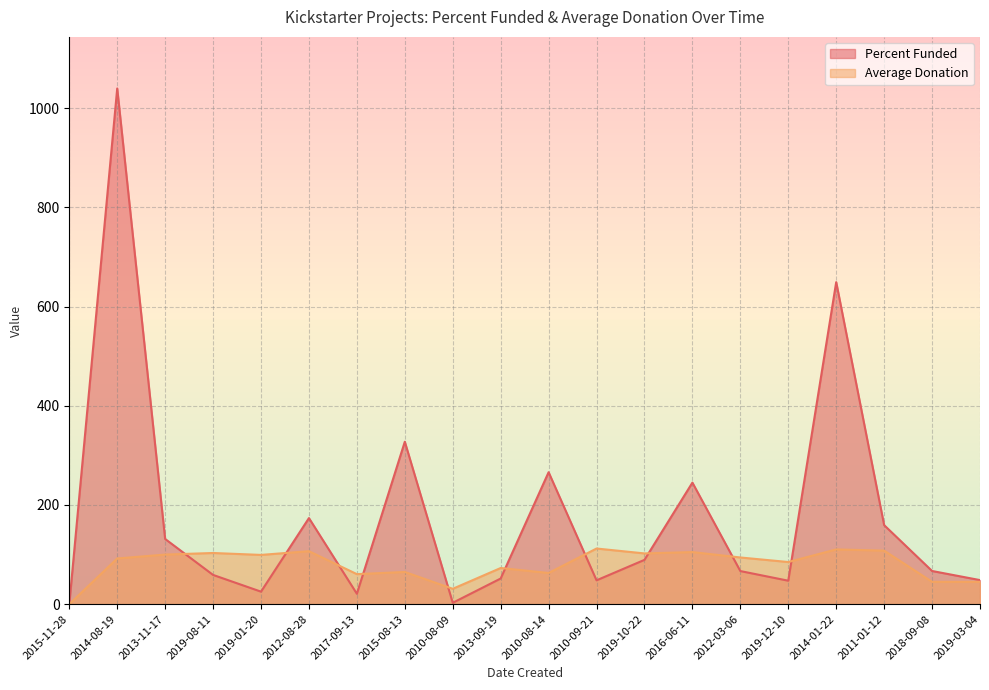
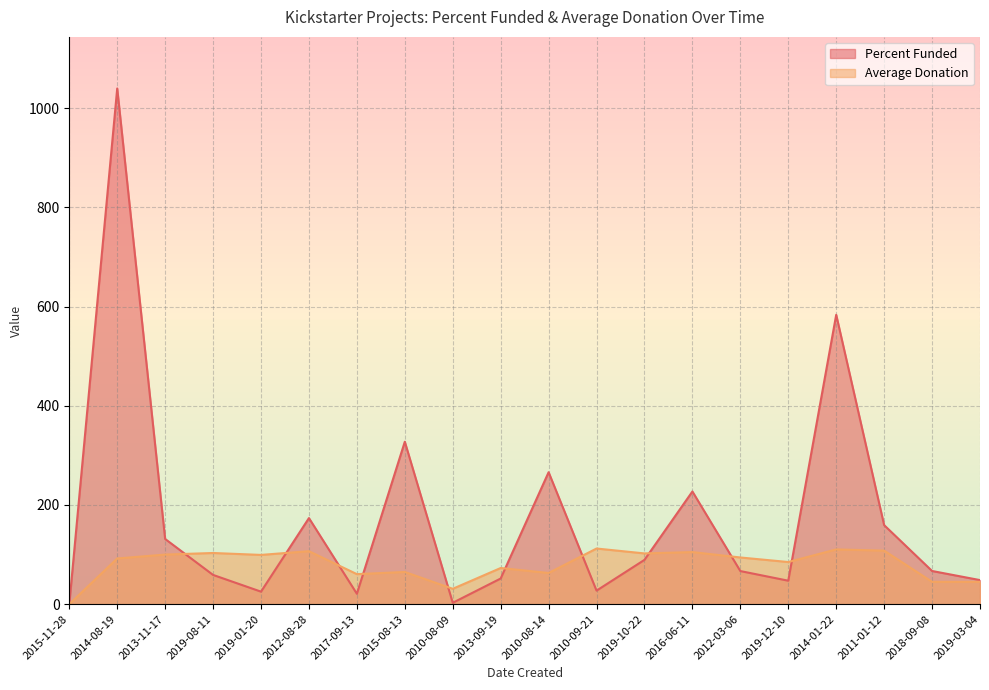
Percent Funded, 2010-09-21: 50 -> 30
Percent Funded, 2016-06-11: 250 -> 230
Percent Funded, 2014-01-22: 650 -> 580
